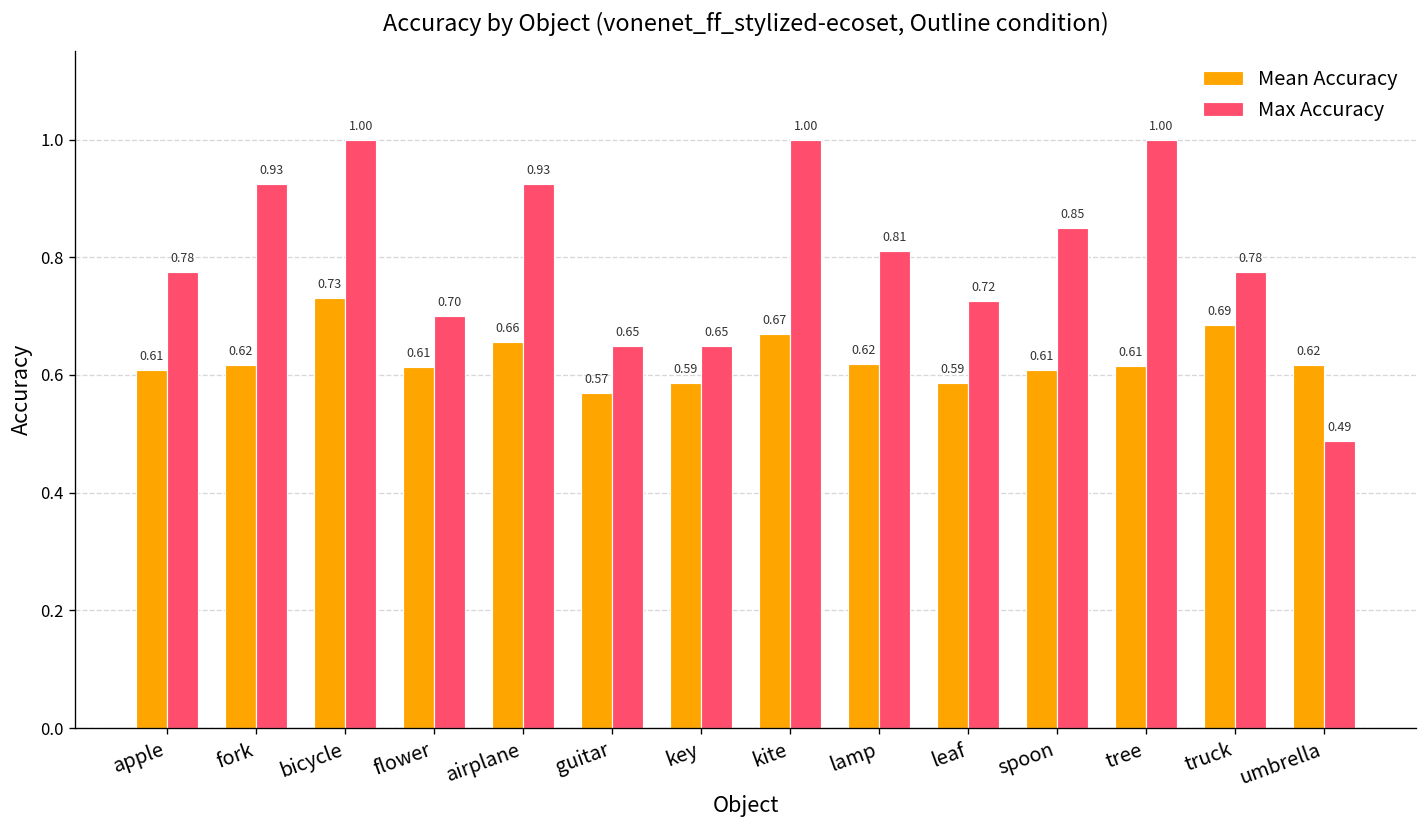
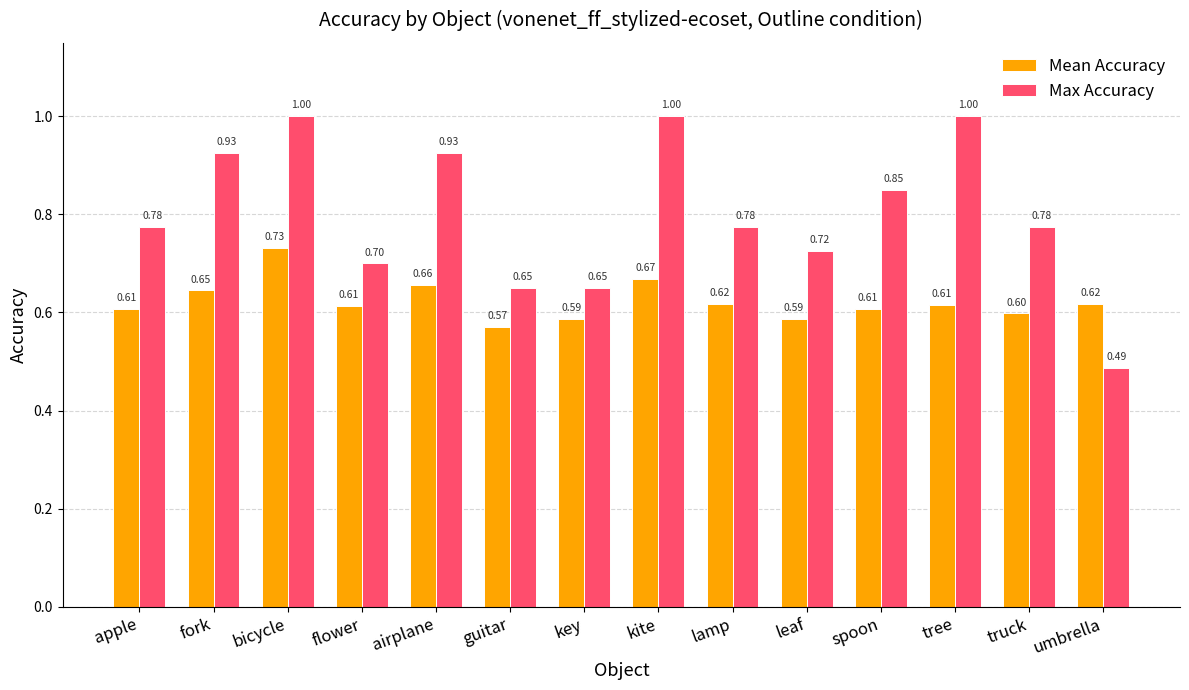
Mean Accuracy, fork: 0.62 -> 0.65
Max Accuracy, lamp: 0.81 -> 0.78
Mean Accuracy, truck: 0.69 -> 0.60
